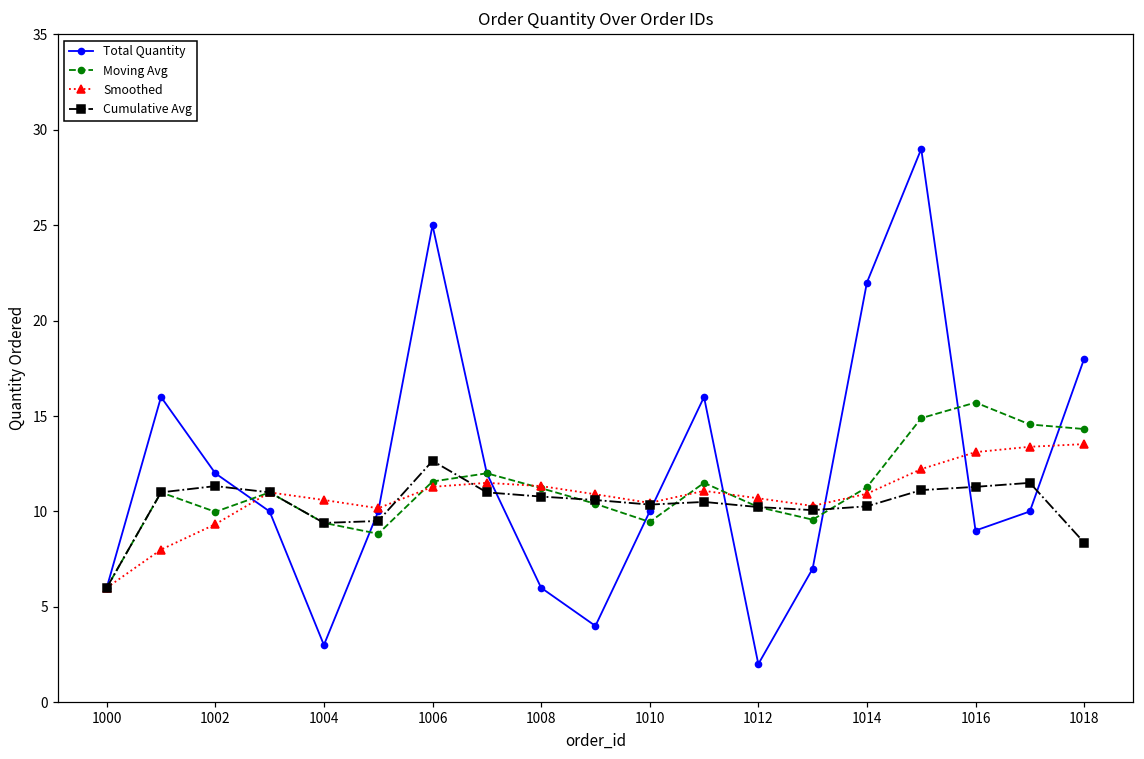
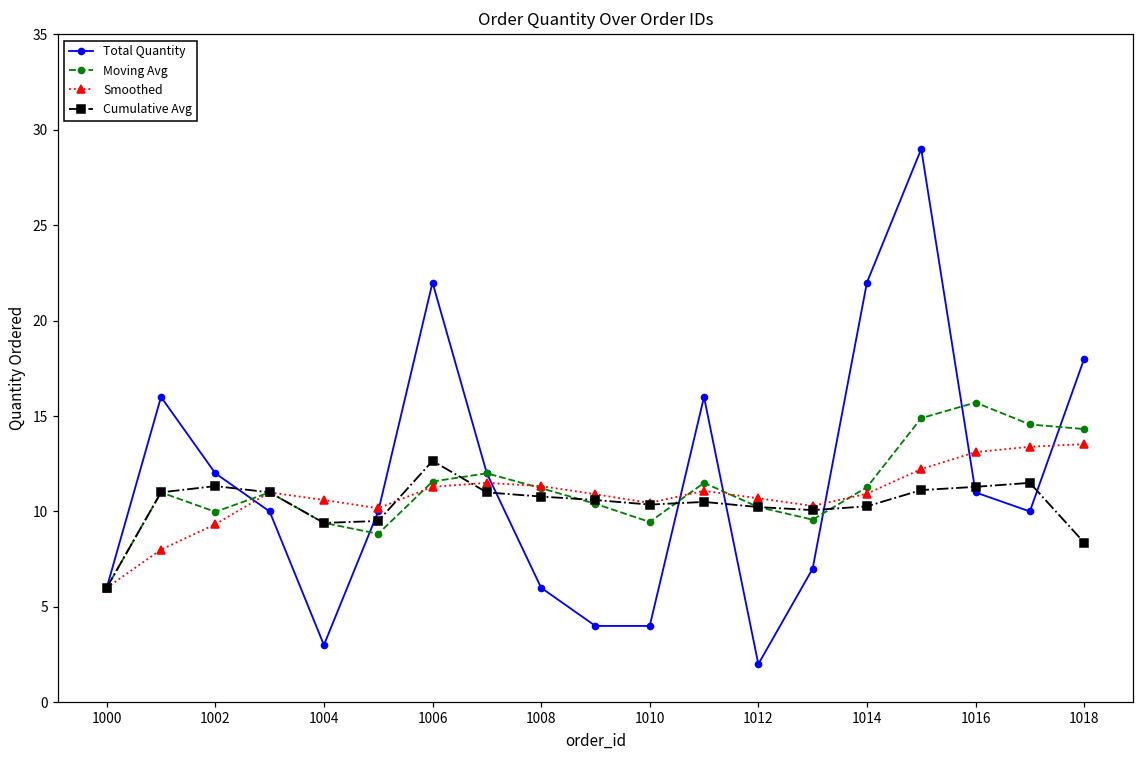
Total Quantity, 1006: 25 -> 22
Total Quantity, 1010: 10 -> 4
Total Quantity, 1016: 9 -> 11
